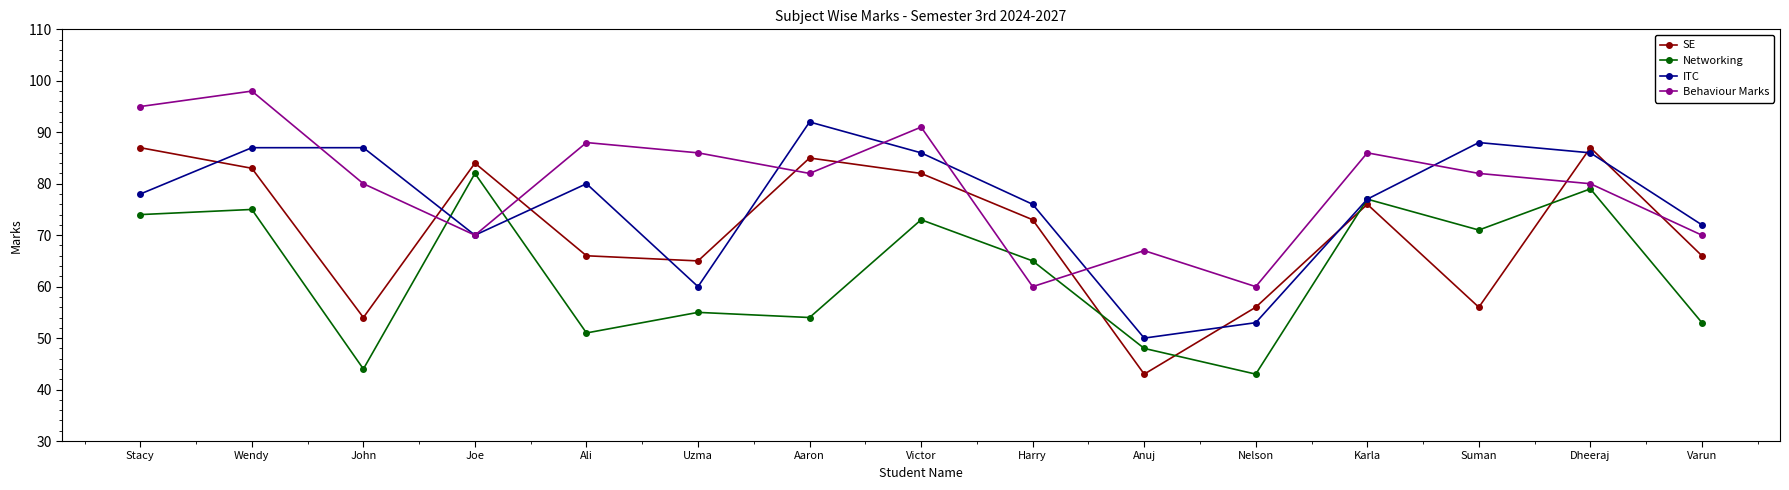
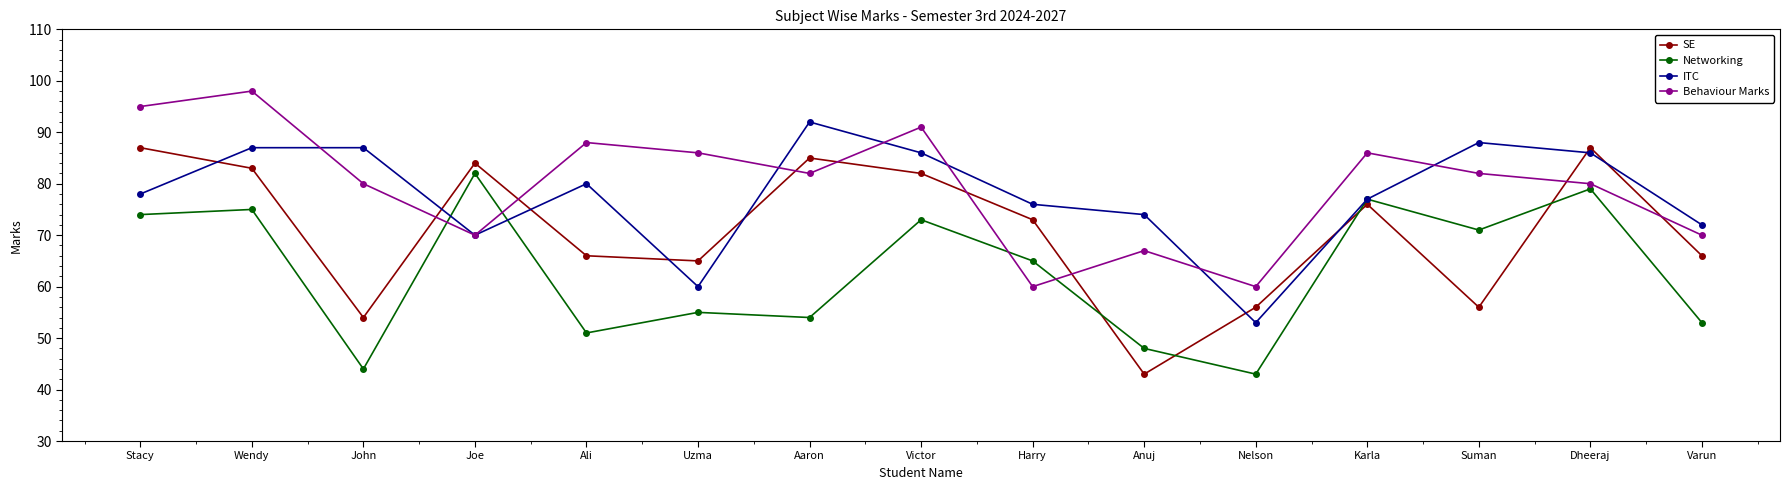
ITC, Anuj: 50 -> 74
